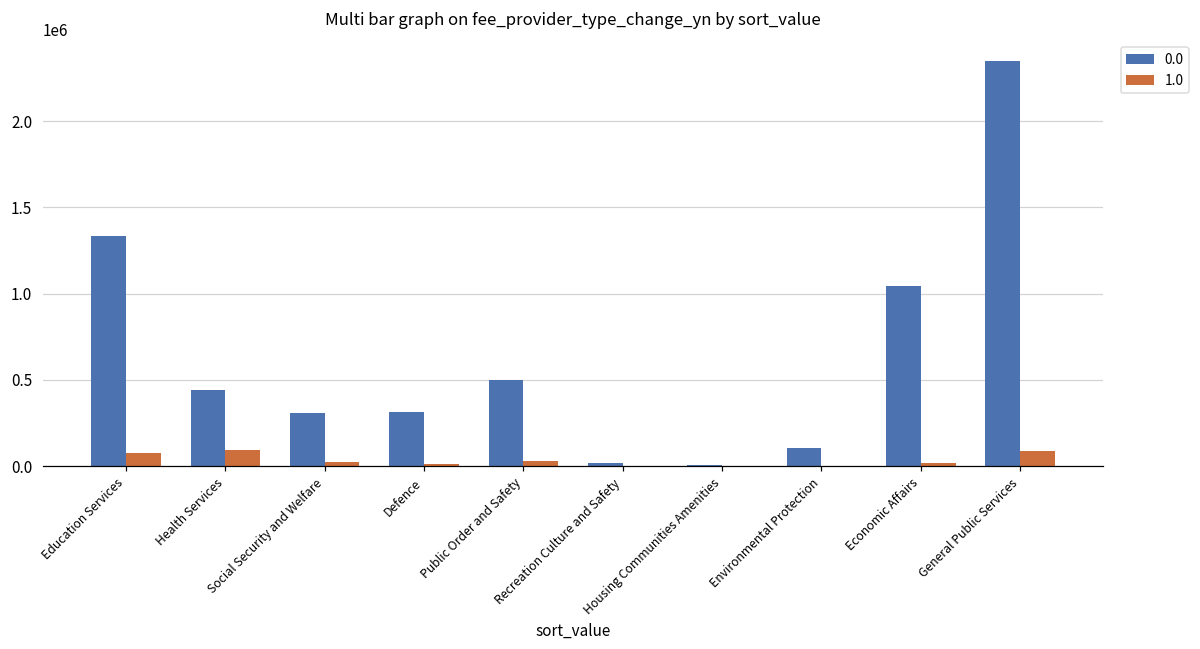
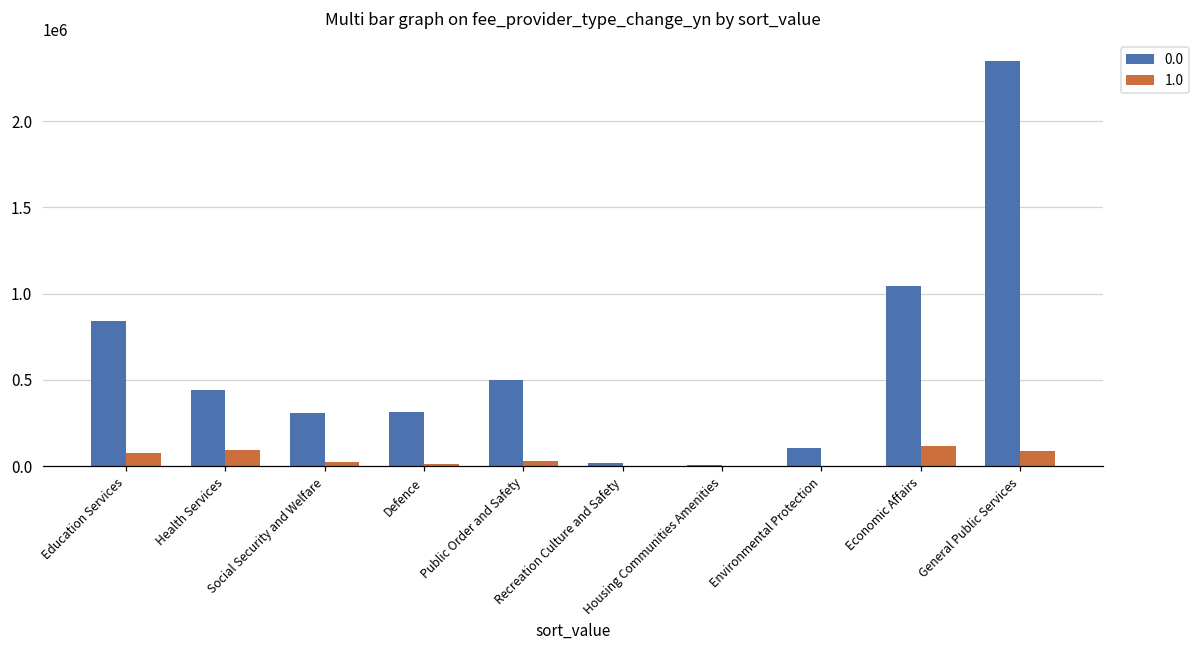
0.0, Education Services: 1330000 -> 840000
1.0, Economic Affairs: 20000 -> 120000
